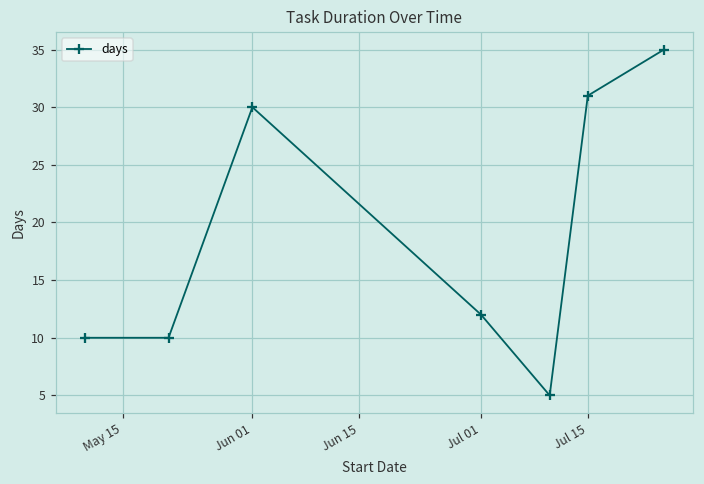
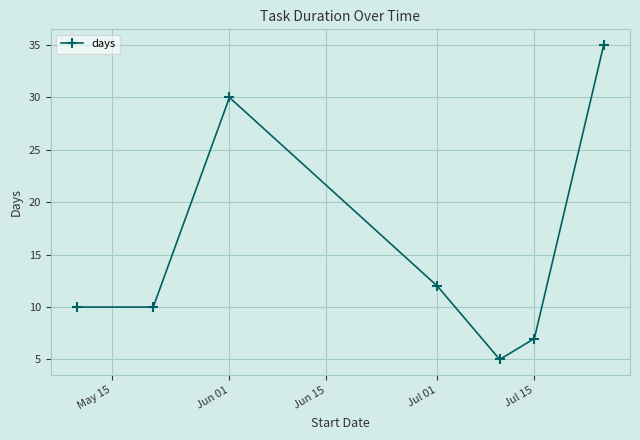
Jul 15: 31 -> 7
